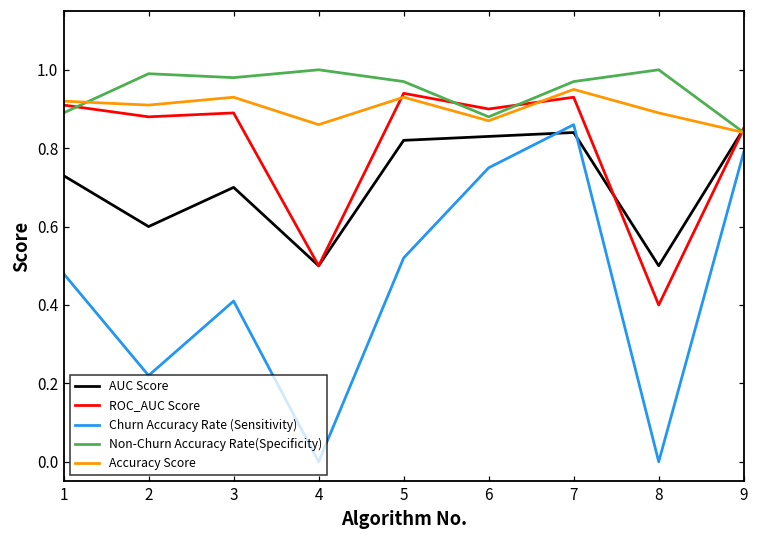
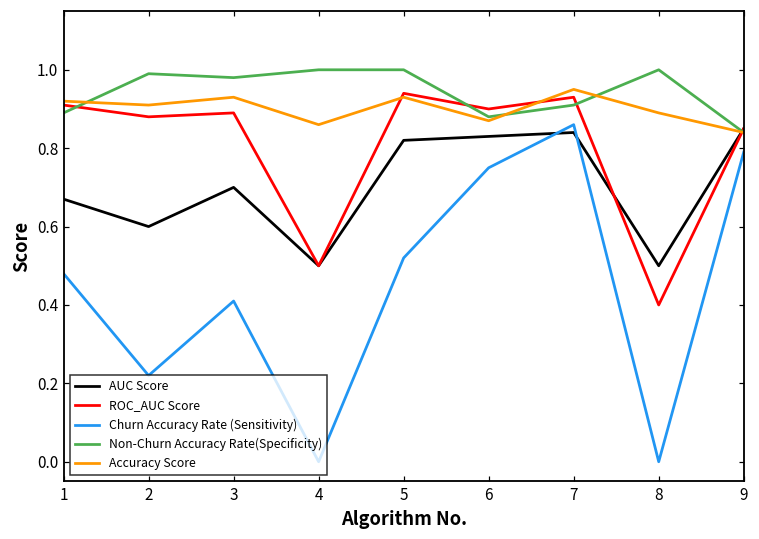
AUC Score, 1: 0.73 -> 0.67
Non-Churn Accuracy Rate(Specificity), 5: 0.97 -> 1.00
Non-Churn Accuracy Rate(Specificity), 7: 0.97 -> 0.91
